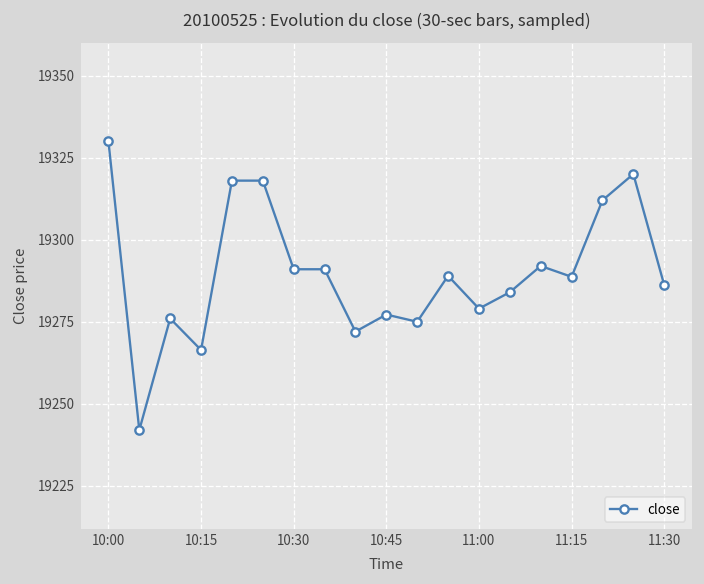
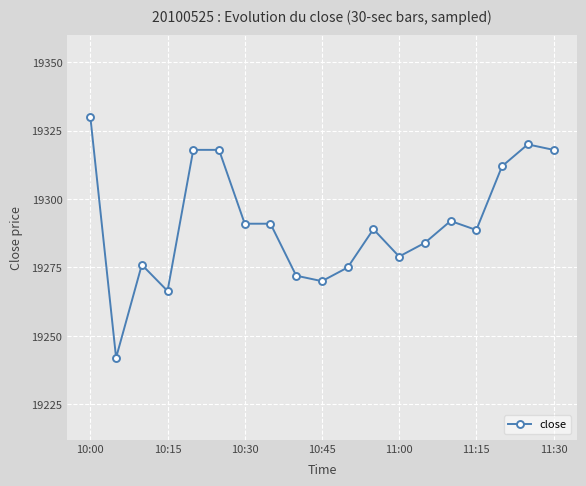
10:45: 19277 -> 19270
11:30: 19286 -> 19318
